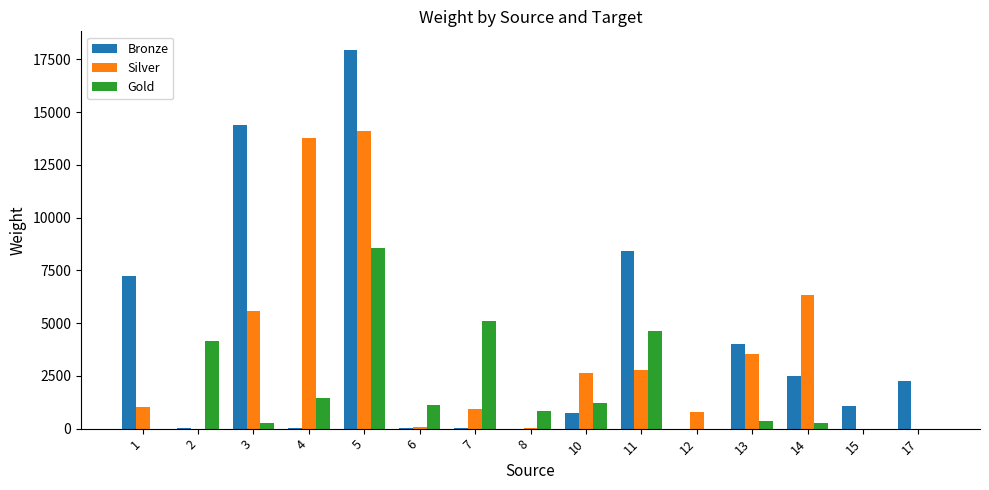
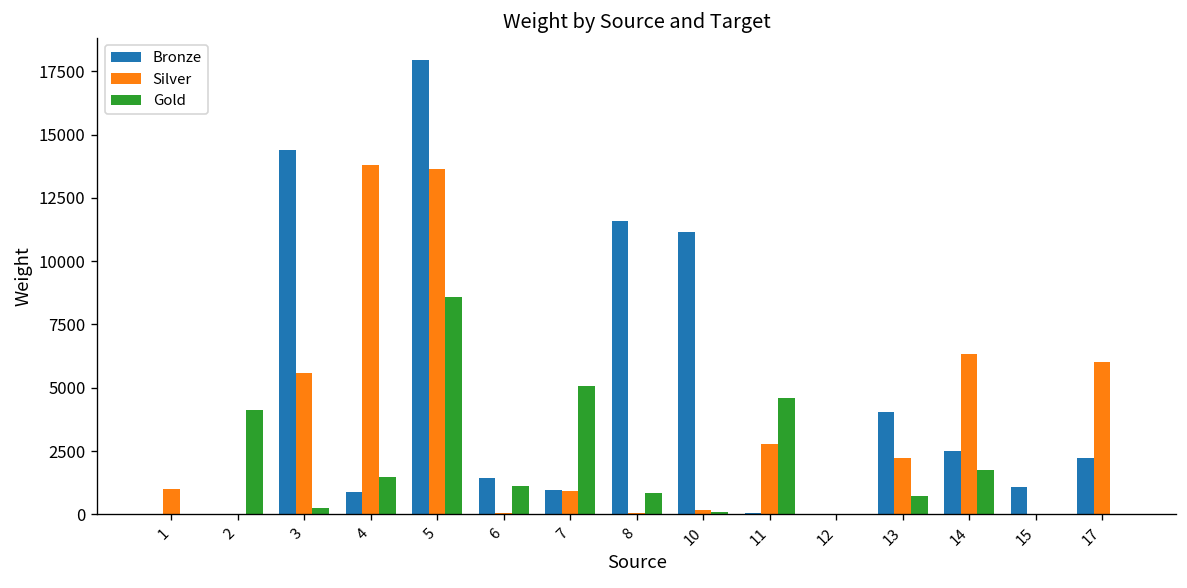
Bronze, 1: 7200 -> 0
Bronze, 4: 0 -> 900
Silver, 5: 14100 -> 13600
Bronze, 6: 0 -> 1400
Bronze, 7: 0 -> 1000
Bronze, 8: 0 -> 11600
Bronze, 10: 700 -> 11200
Silver, 10: 2600 -> 200
Gold, 10: 1200 -> 100
Bronze, 11: 8400 -> 100
Silver, 12: 800 -> 0
Silver, 13: 3500 -> 2200
Gold, 13: 400 -> 700
Gold, 14: 300 -> 1700
Silver, 17: 0 -> 6000
